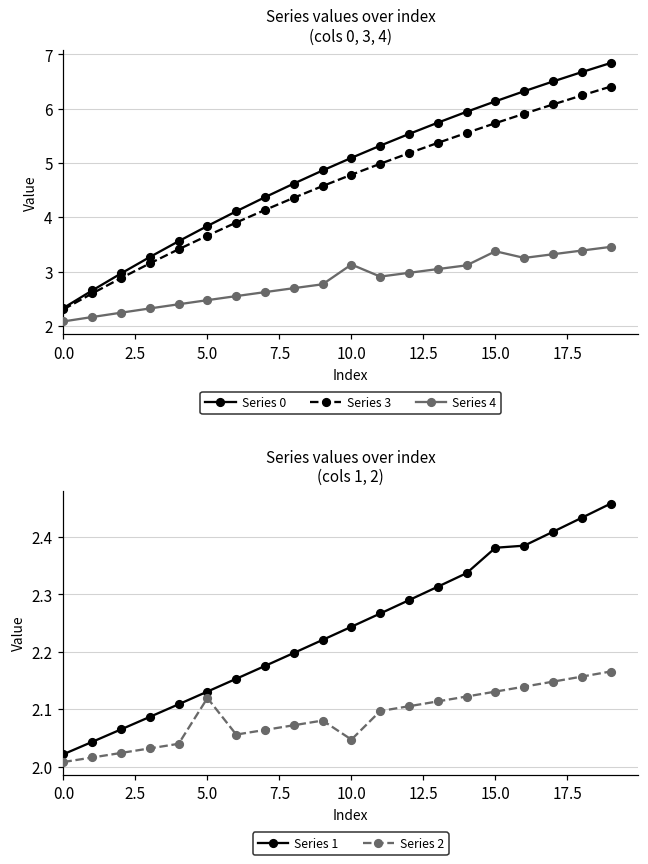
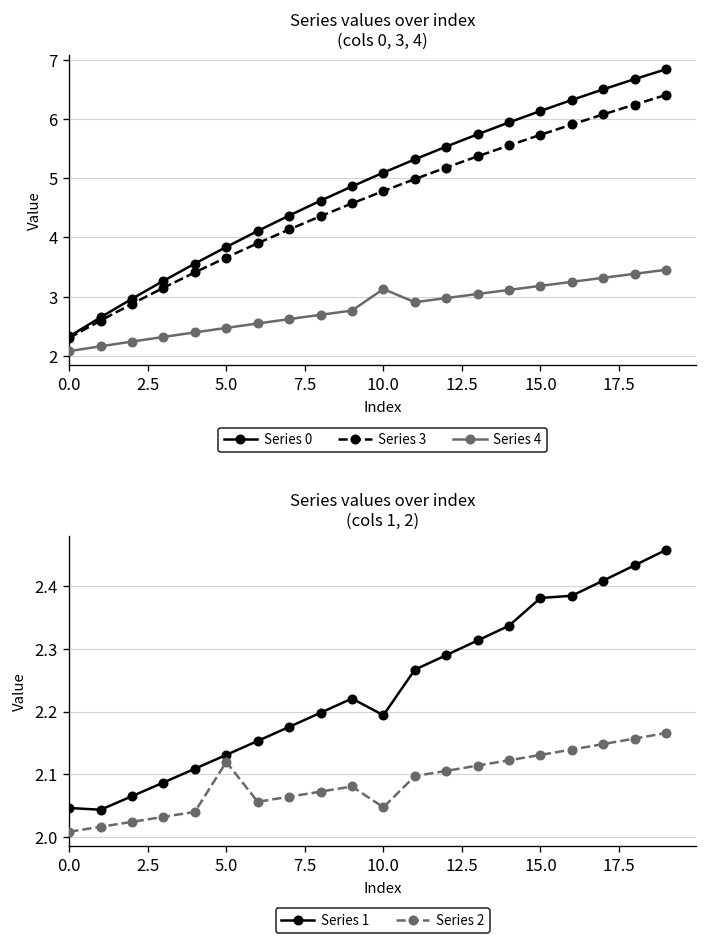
Series values over index (cols 0, 3, 4), Series 4, 15.0: 3.4 -> 3.2
Series values over index (cols 1, 2), Series 1, 0.0: 2.02 -> 2.05
Series values over index (cols 1, 2), Series 1, 10.0: 2.24 -> 2.19
